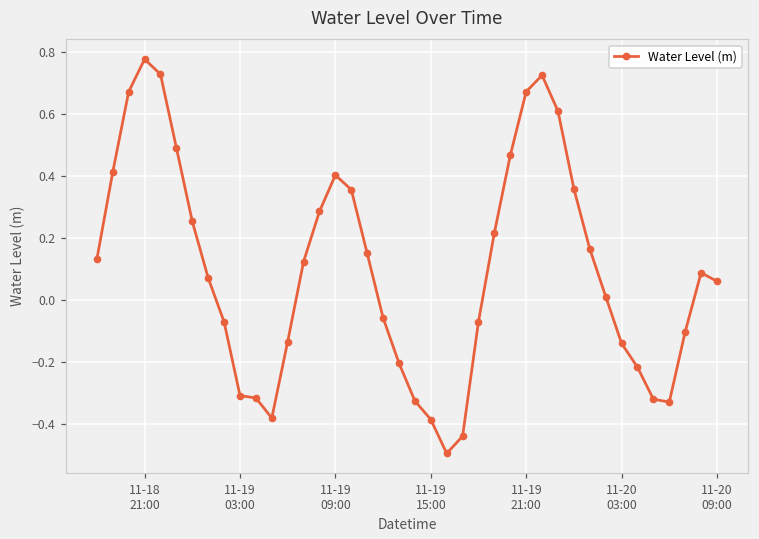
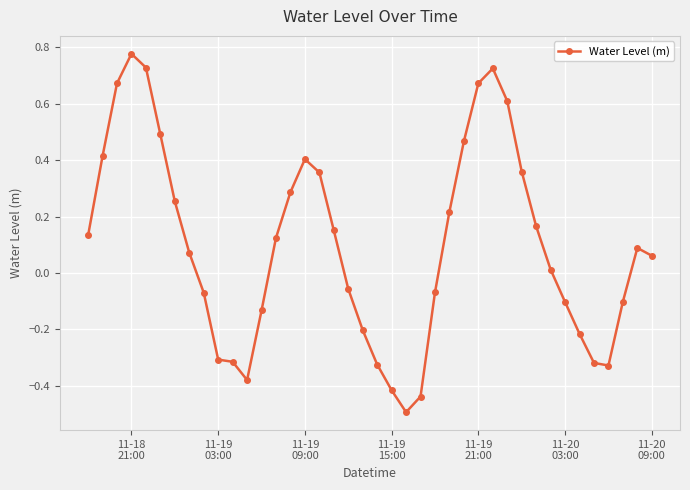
11-19 15:00: -0.38 -> -0.42
11-20 03:00: -0.14 -> -0.10
